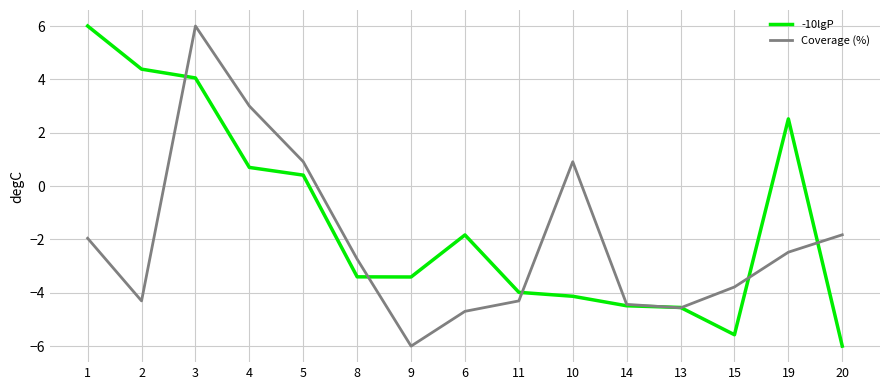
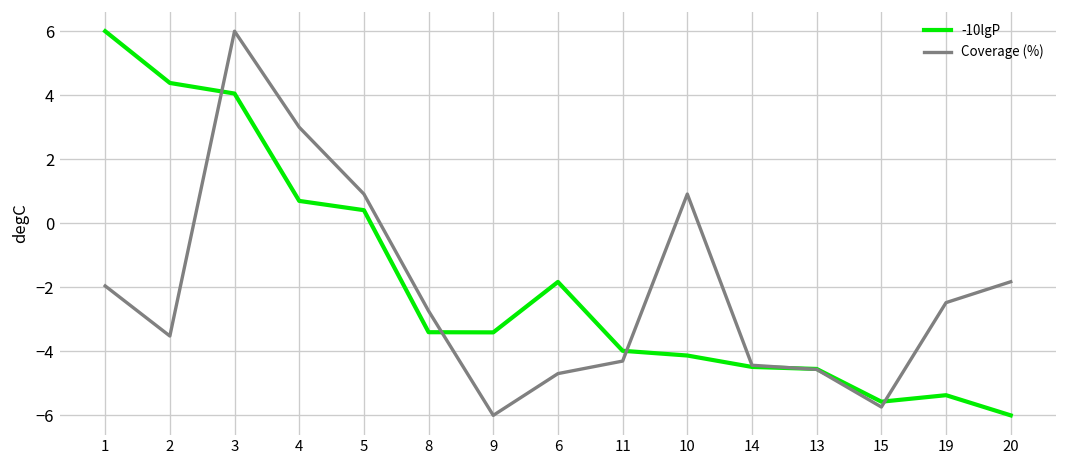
Coverage (%), 2: -4.3 -> -3.5
Coverage (%), 15: -3.8 -> -5.7
-10lgP, 19: 2.5 -> -5.4
